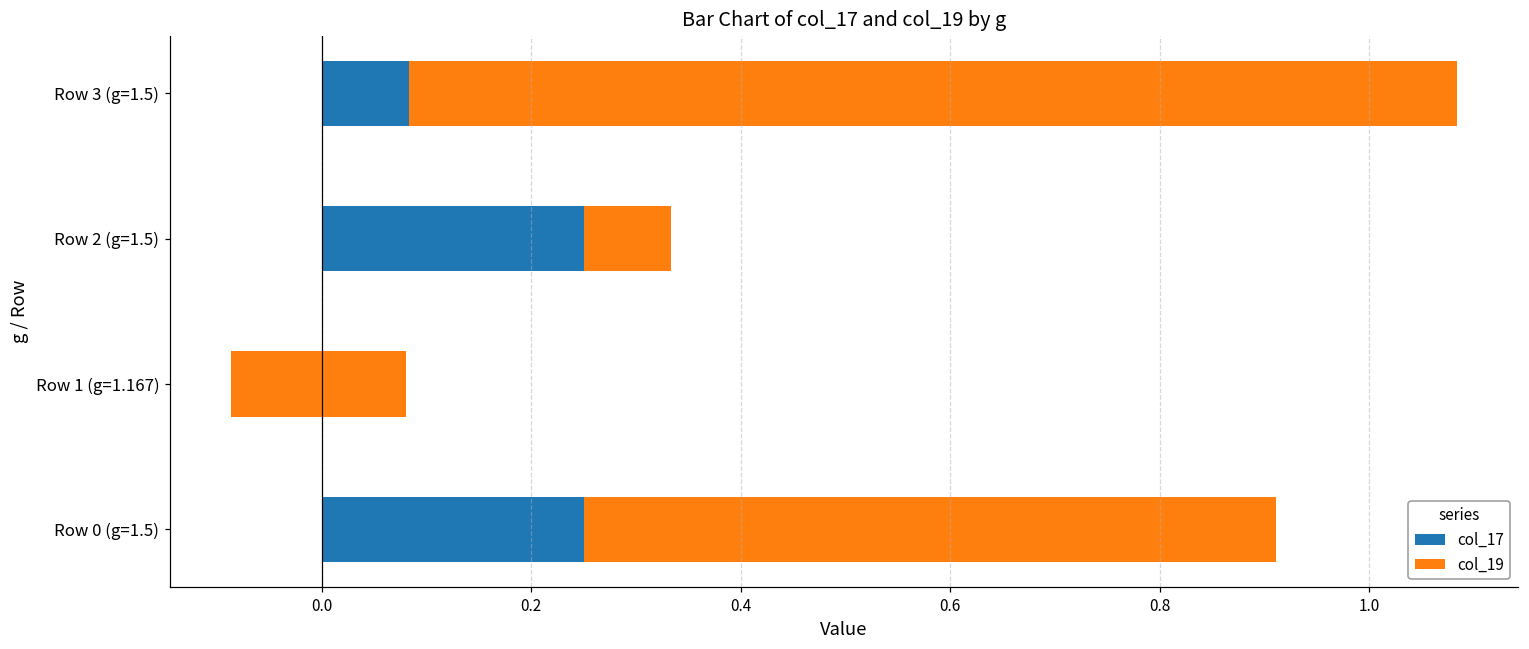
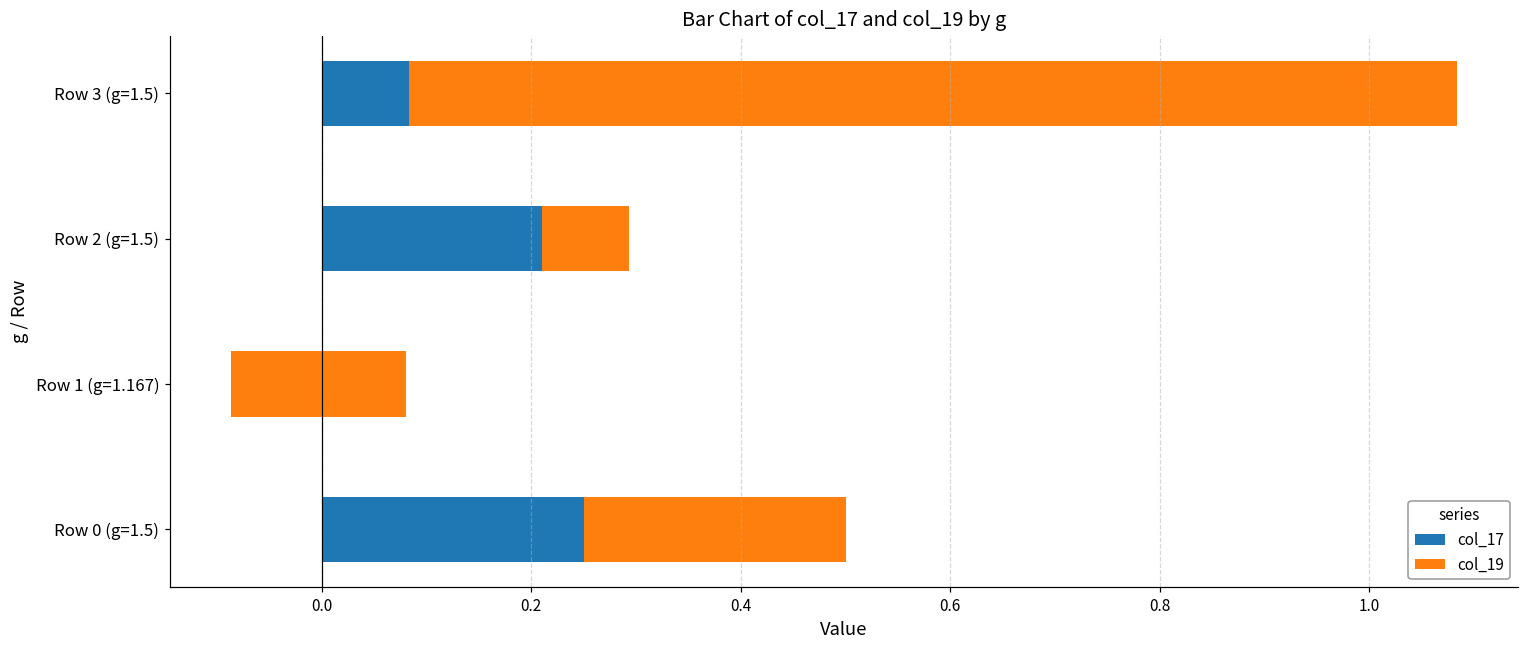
col_17, Row 2 (g=1.5): 0.25 -> 0.21
col_19, Row 0 (g=1.5): 0.66 -> 0.25
